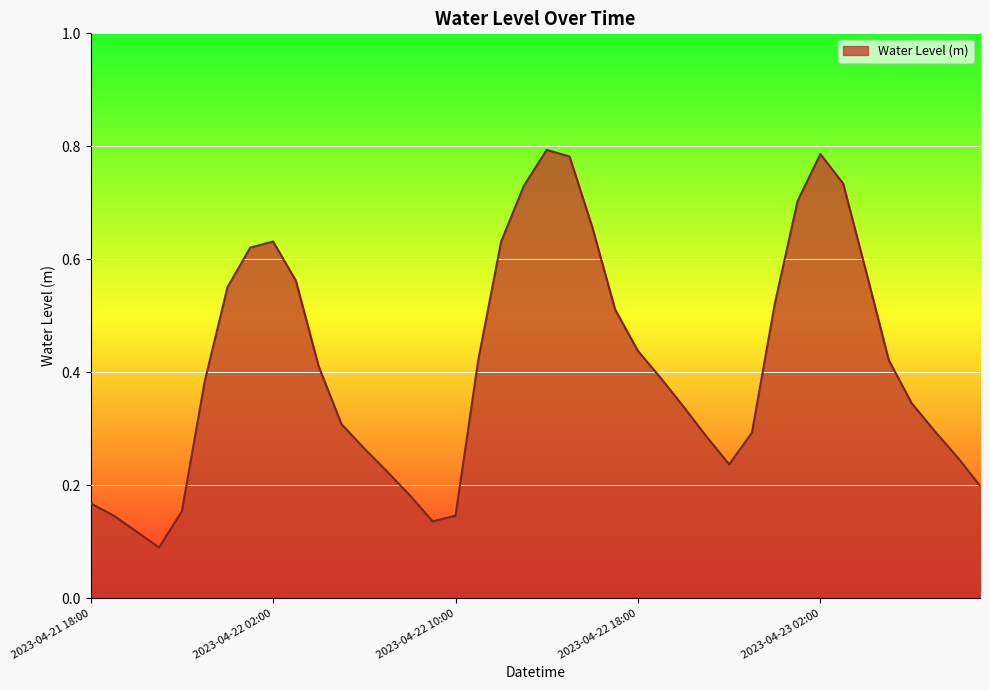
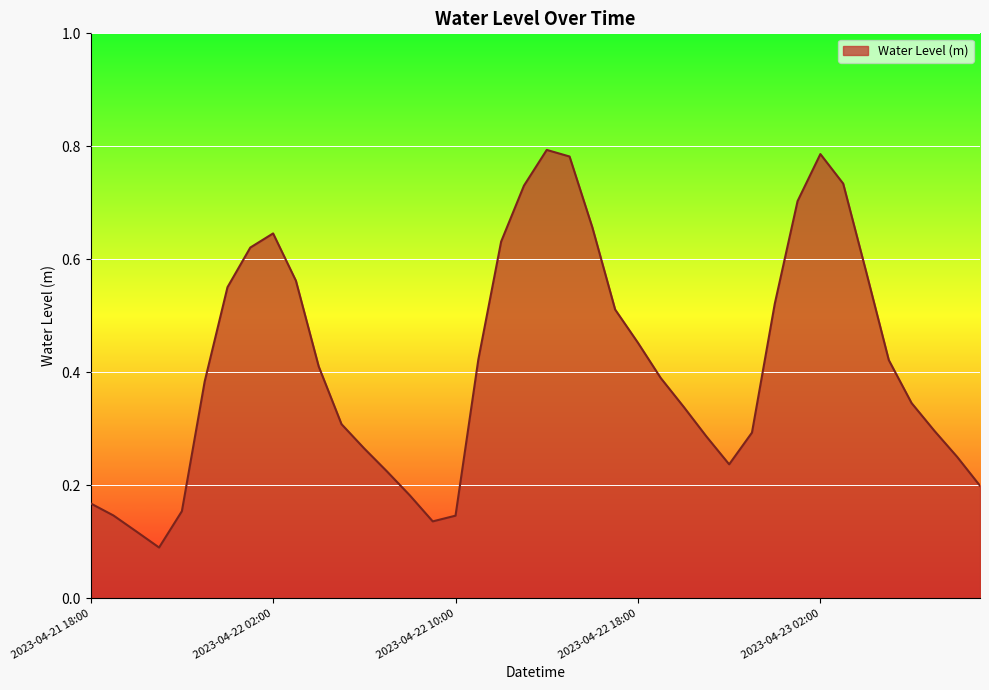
2023-04-22 02:00: 0.63 -> 0.65
2023-04-22 18:00: 0.44 -> 0.45
